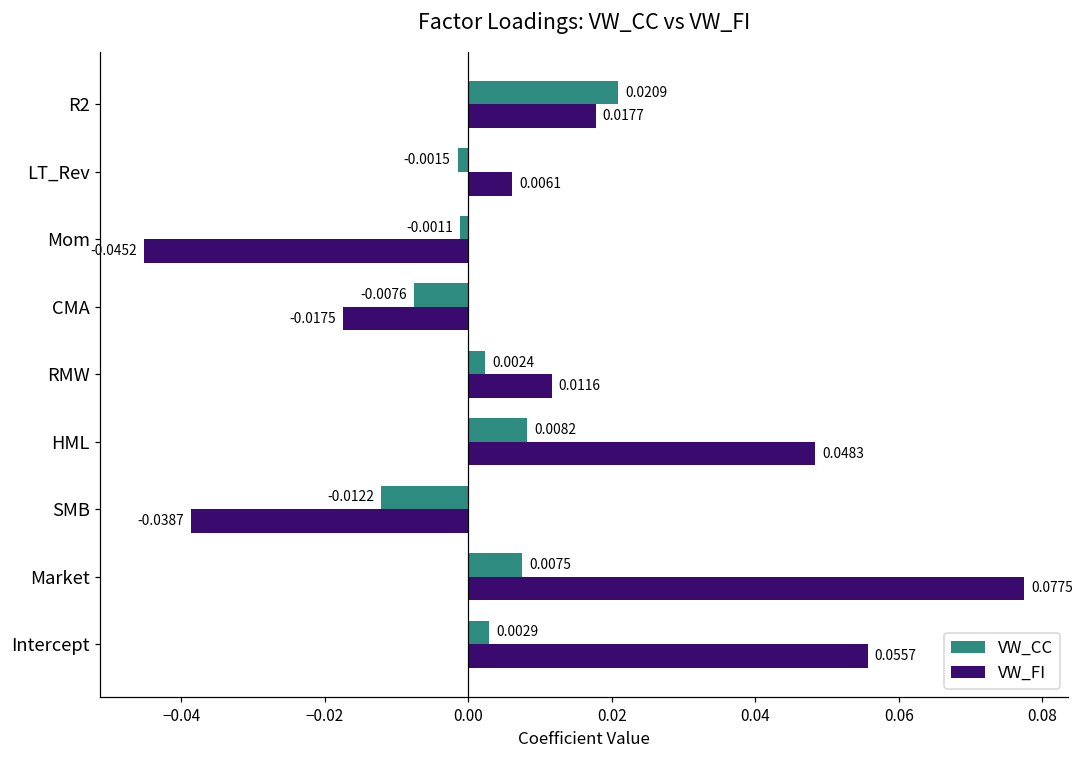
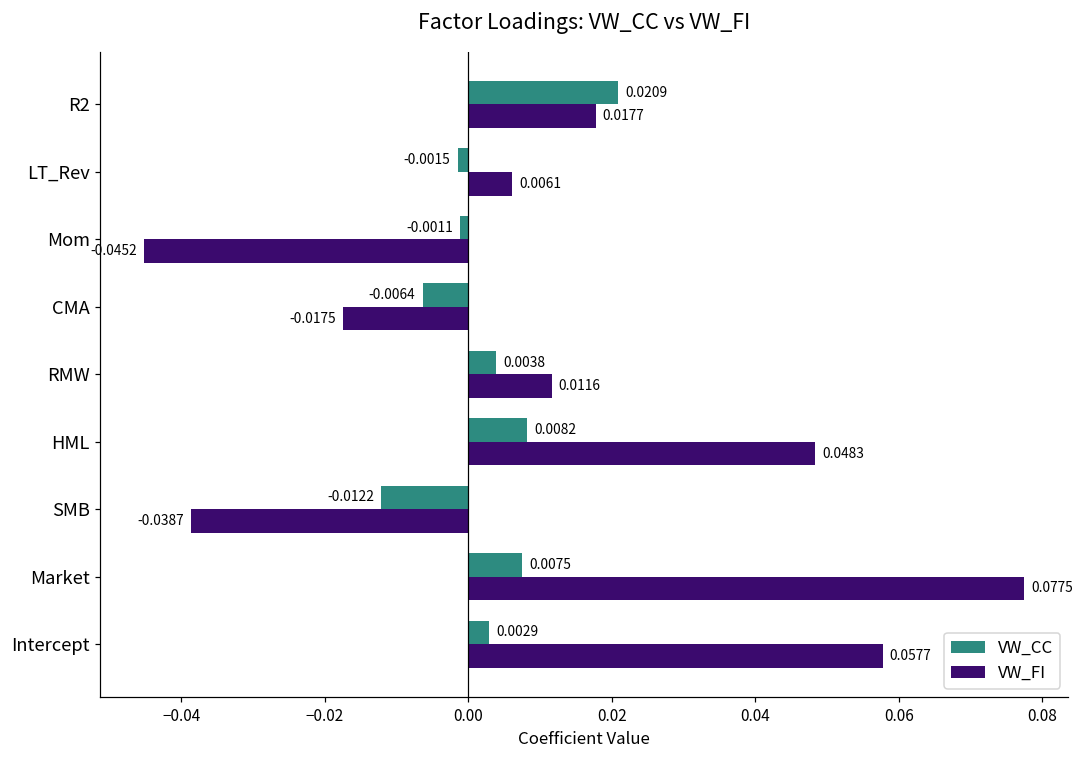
VW_CC, CMA: -0.0076 -> -0.0064
VW_CC, RMW: 0.0024 -> 0.0038
VW_FI, Intercept: 0.0557 -> 0.0577
